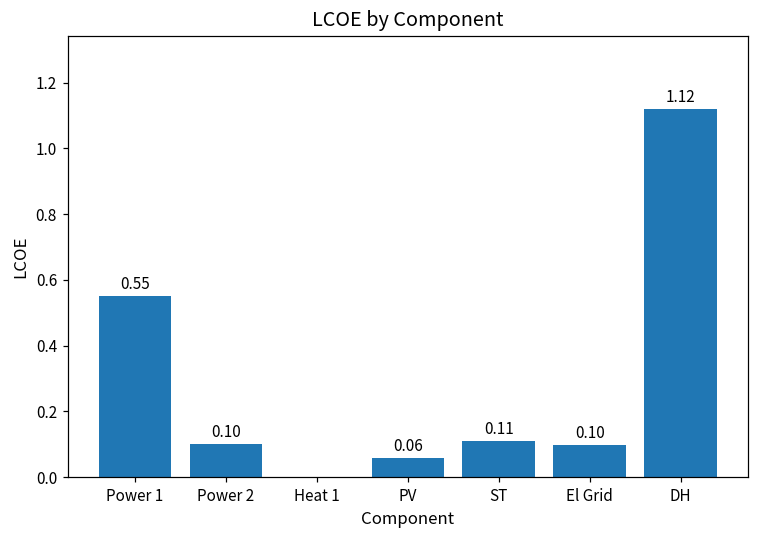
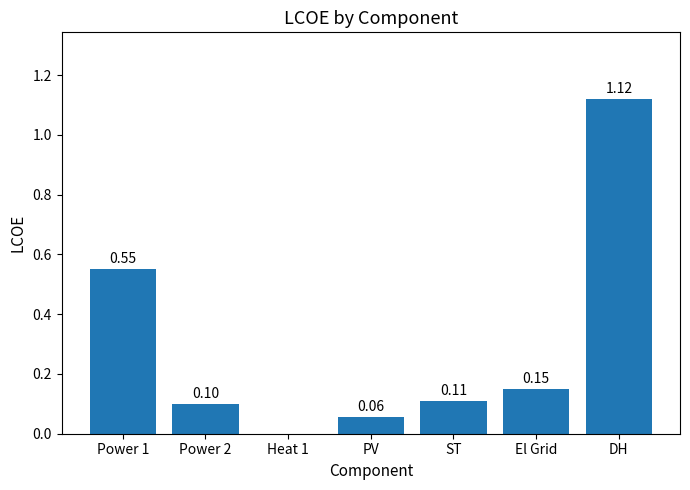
El Grid: 0.10 -> 0.15
